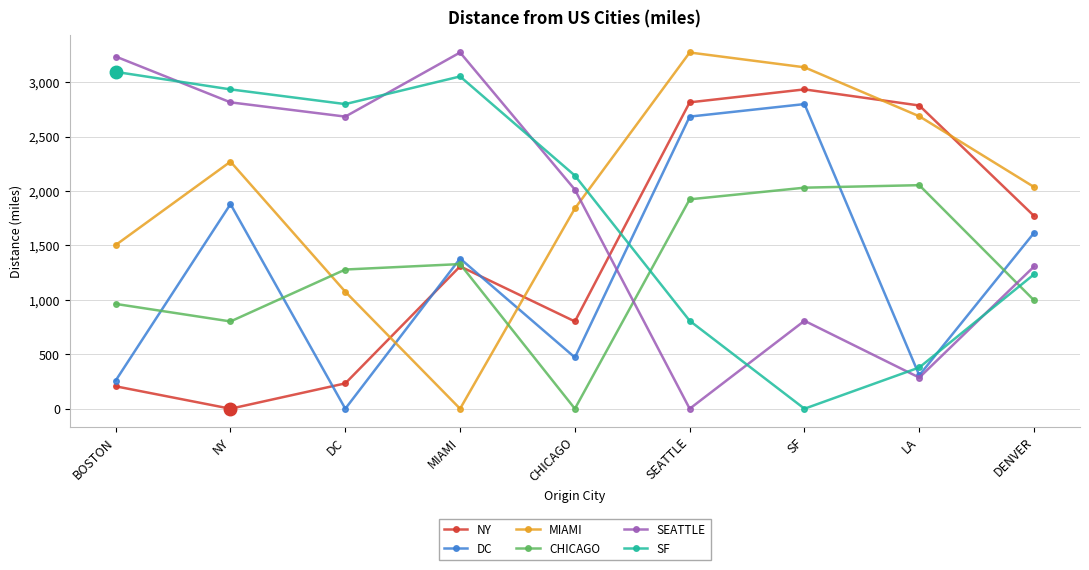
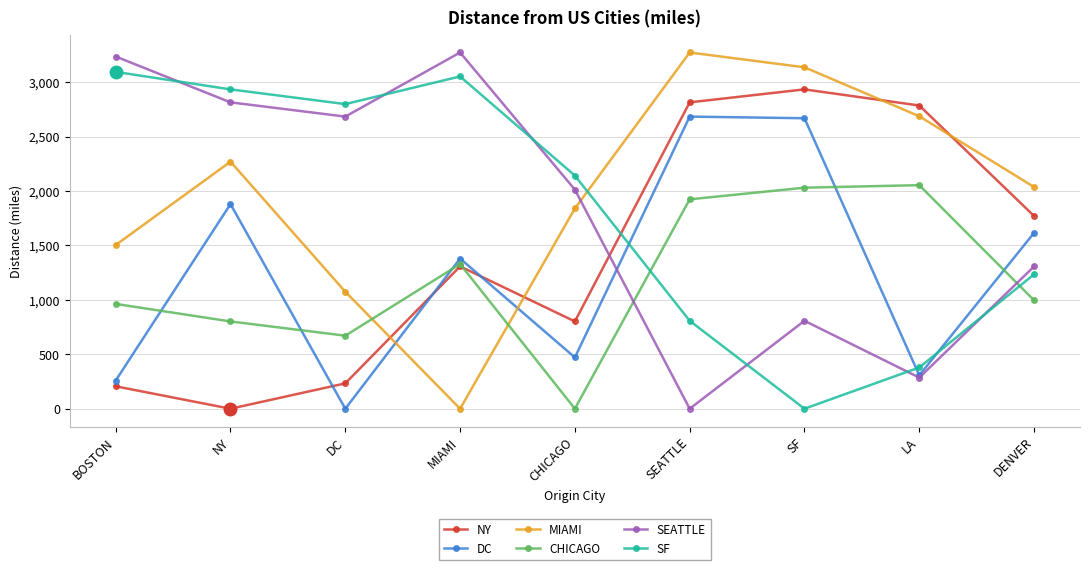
CHICAGO, DC: 1,280 -> 670
DC, SF: 2,800 -> 2,670
